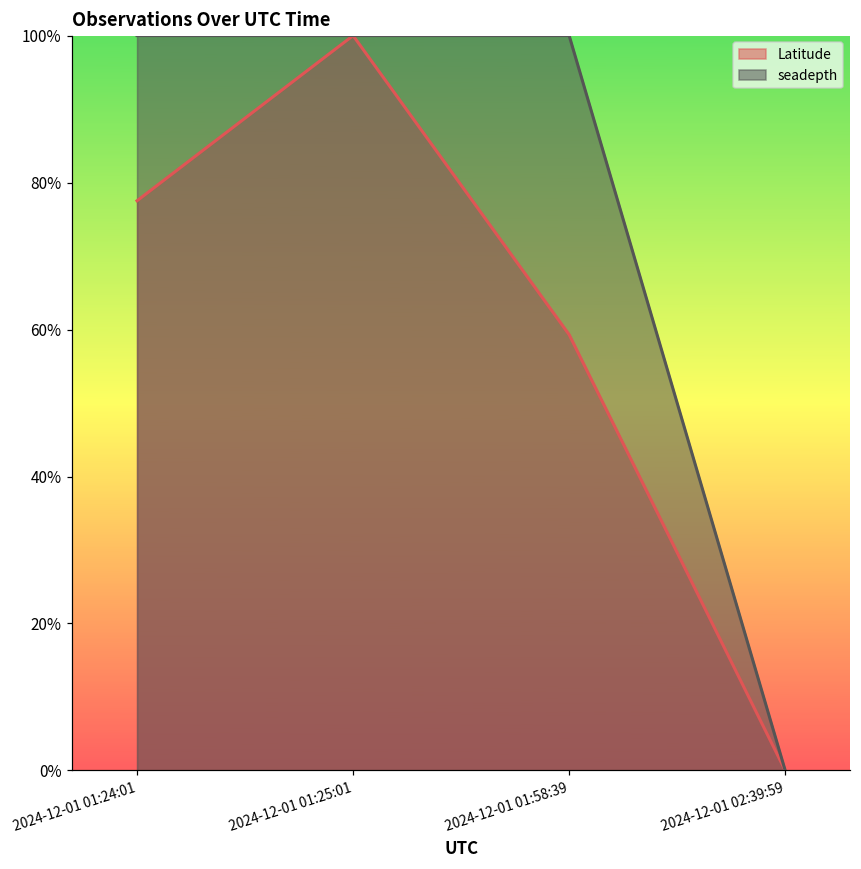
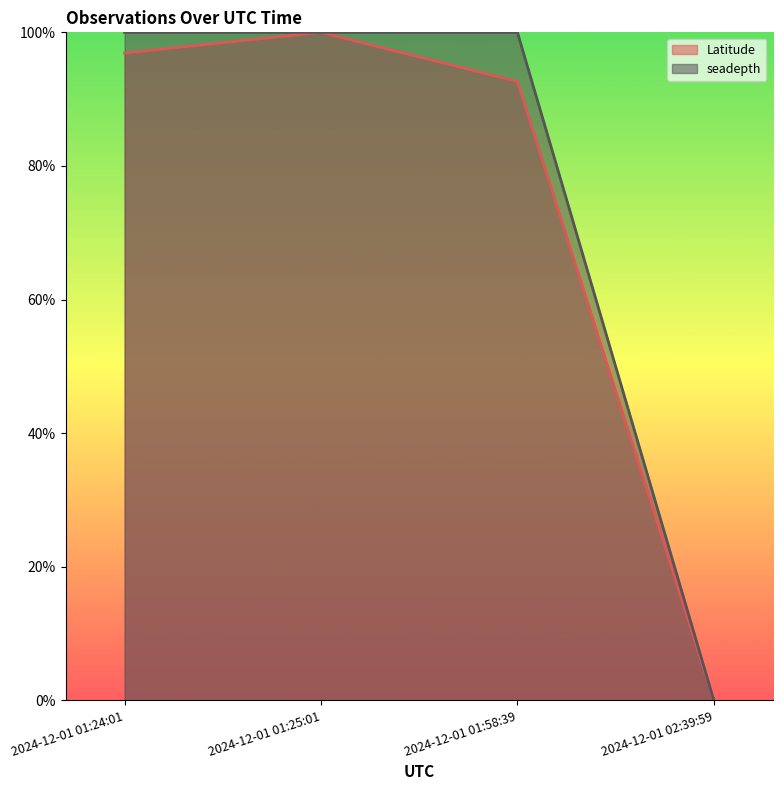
Latitude, 2024-12-01 01:24:01: 78% -> 97%
Latitude, 2024-12-01 01:58:39: 59% -> 93%
